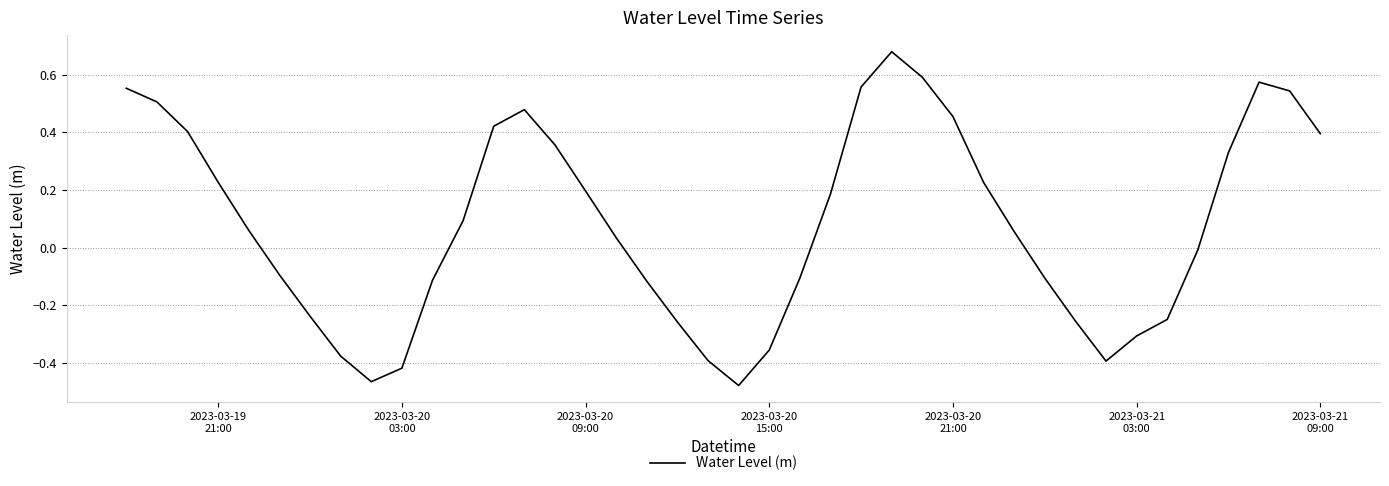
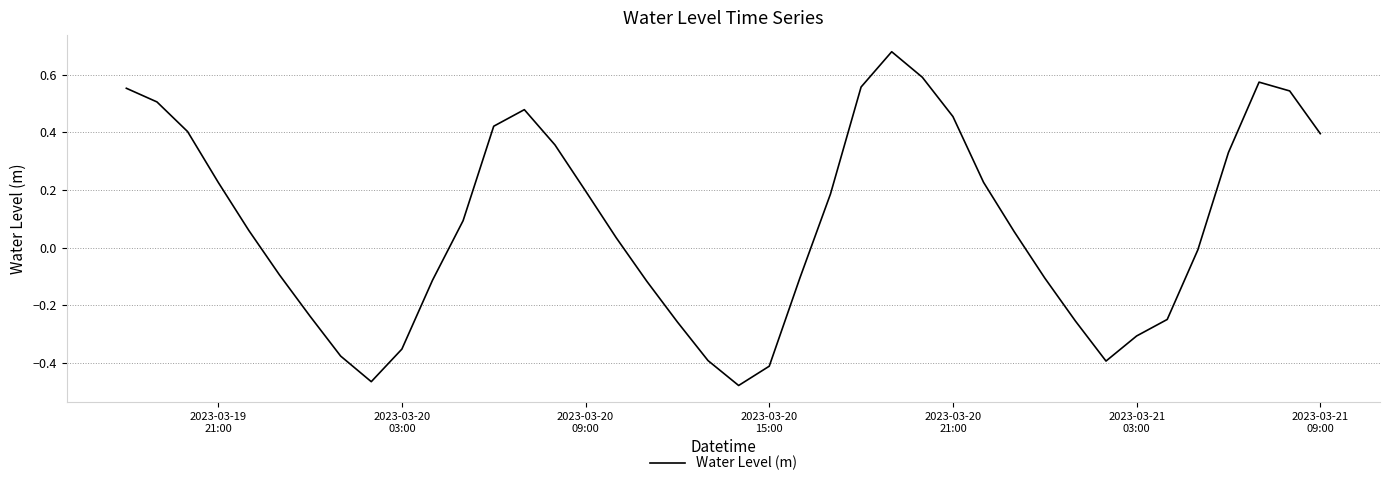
2023-03-20 03:00: -0.42 -> -0.35
2023-03-20 15:00: -0.35 -> -0.41
